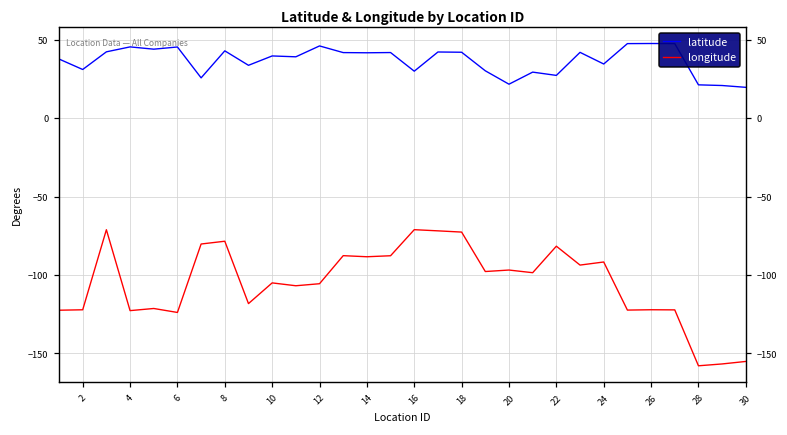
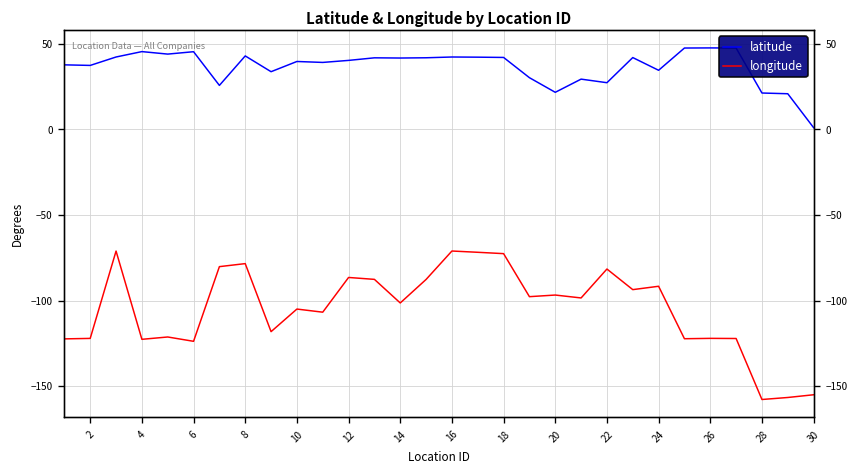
latitude, 2: 31 -> 37
latitude, 12: 46 -> 40
longitude, 12: -106 -> -87
longitude, 14: -88 -> -101
latitude, 16: 30 -> 42
latitude, 30: 20 -> 1
